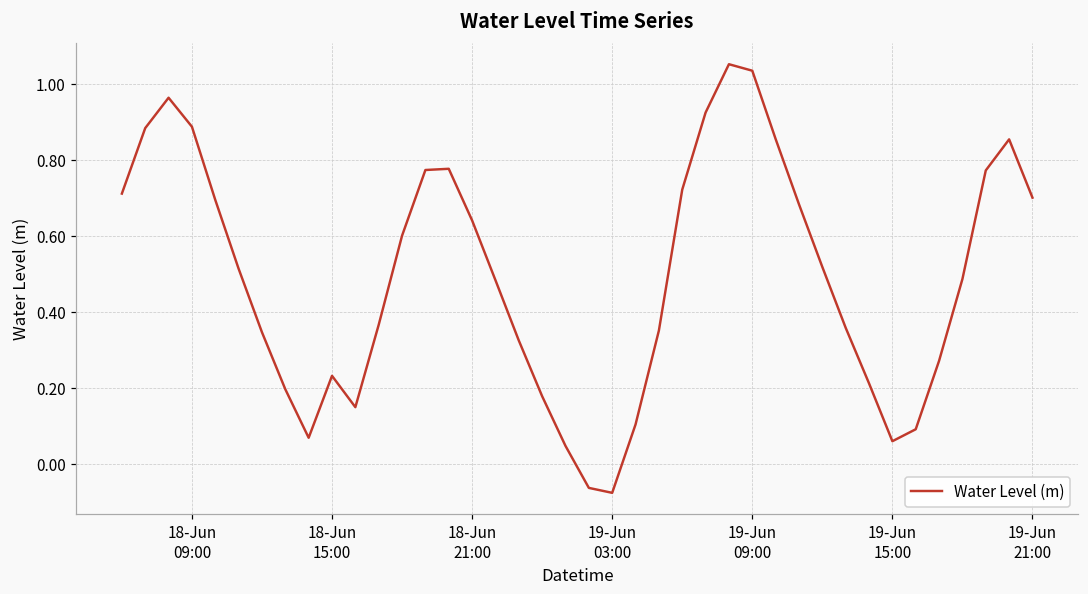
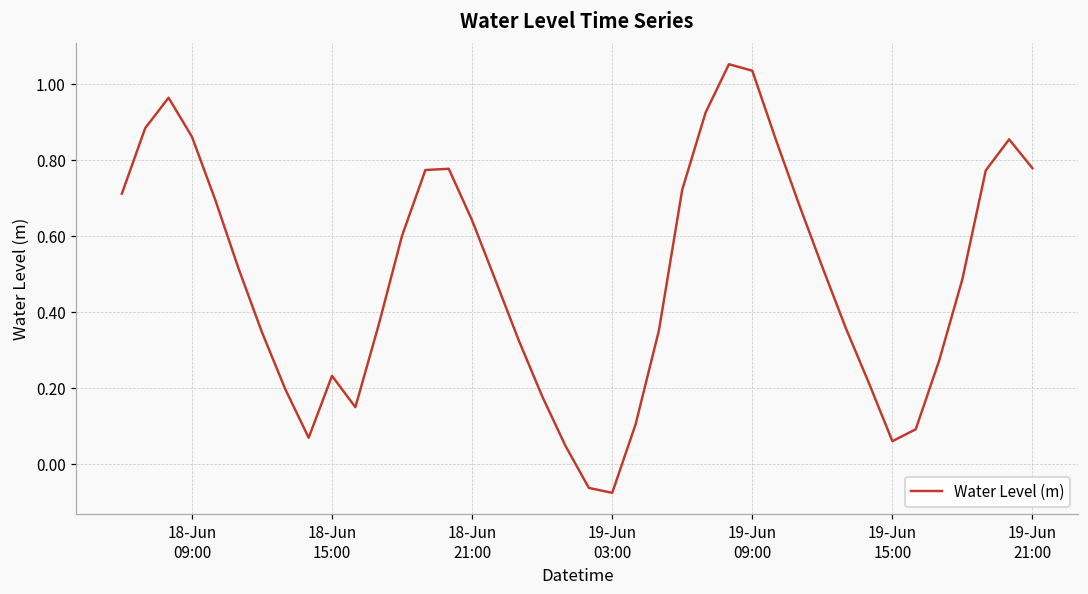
18-Jun 09:00: 0.89 -> 0.86
19-Jun 21:00: 0.70 -> 0.78
